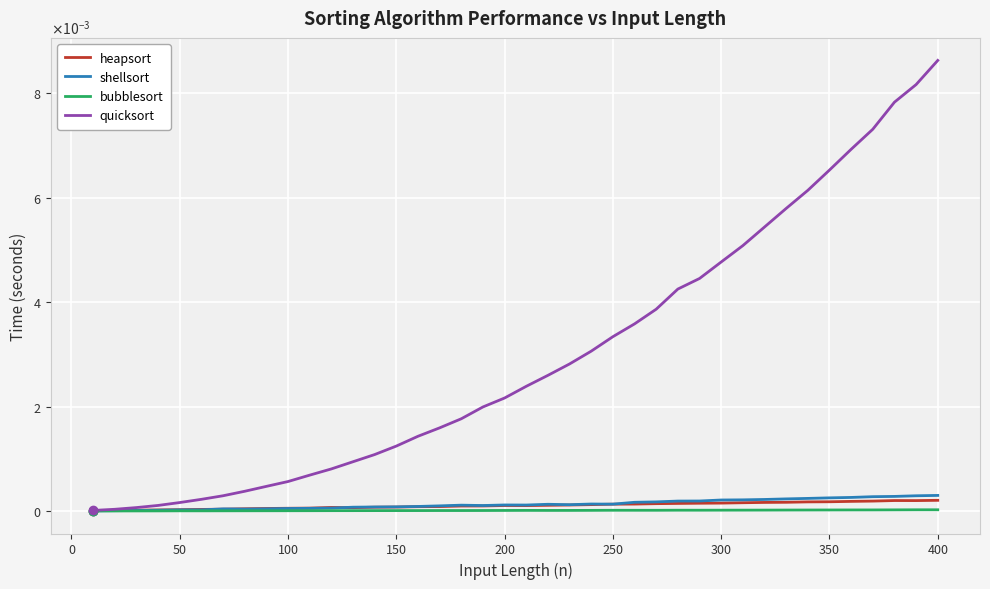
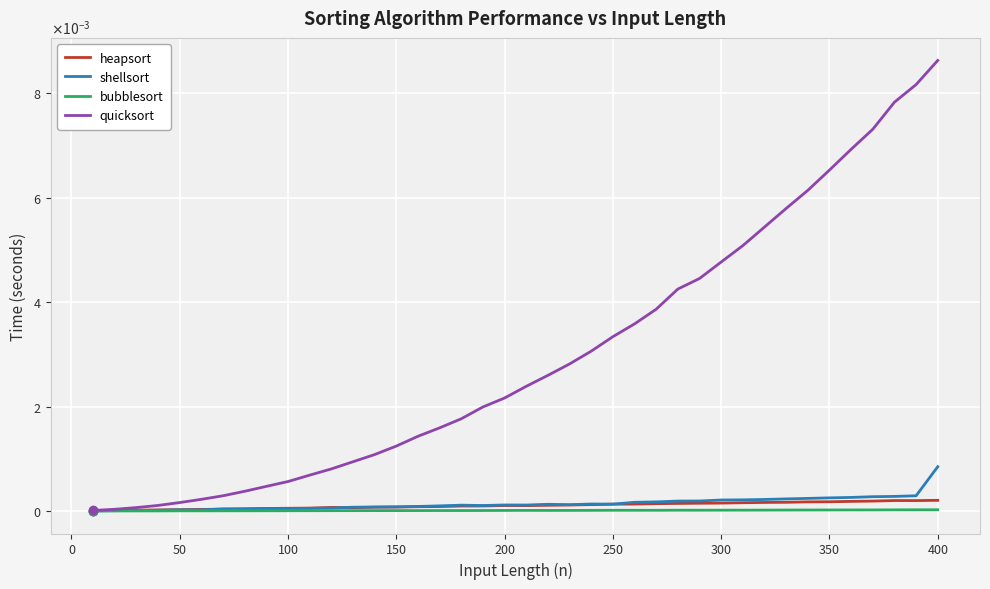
shellsort, 400: 0.0003 -> 0.0008
